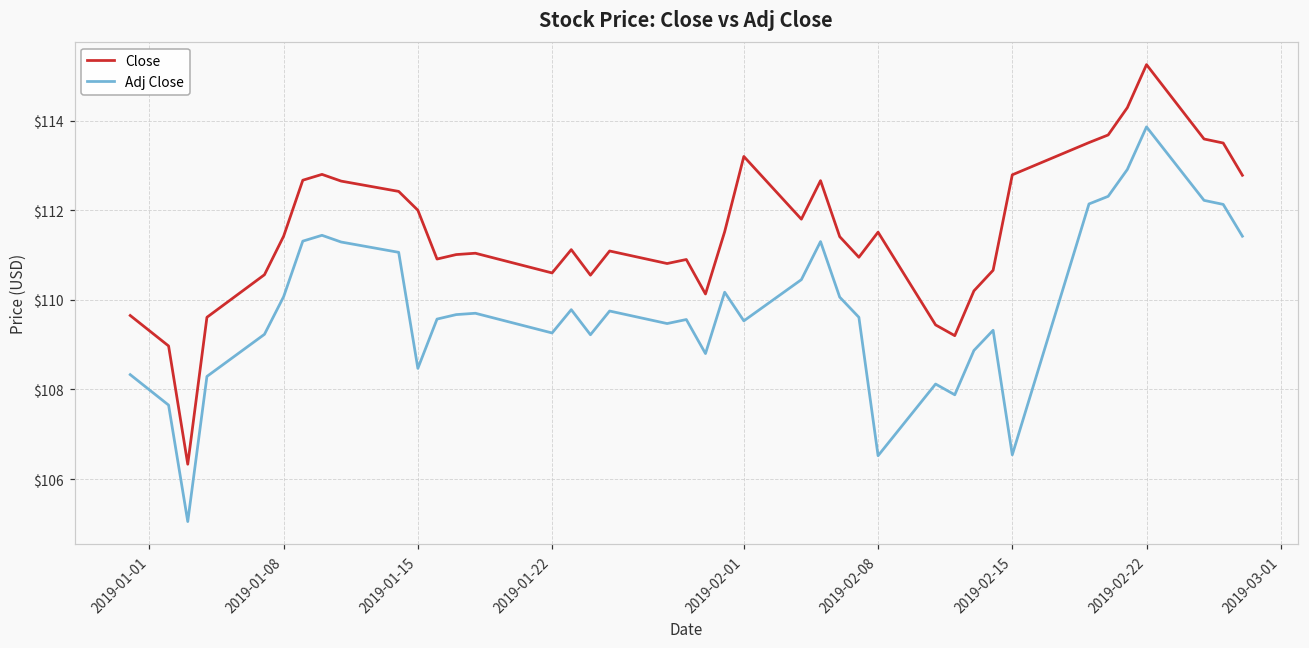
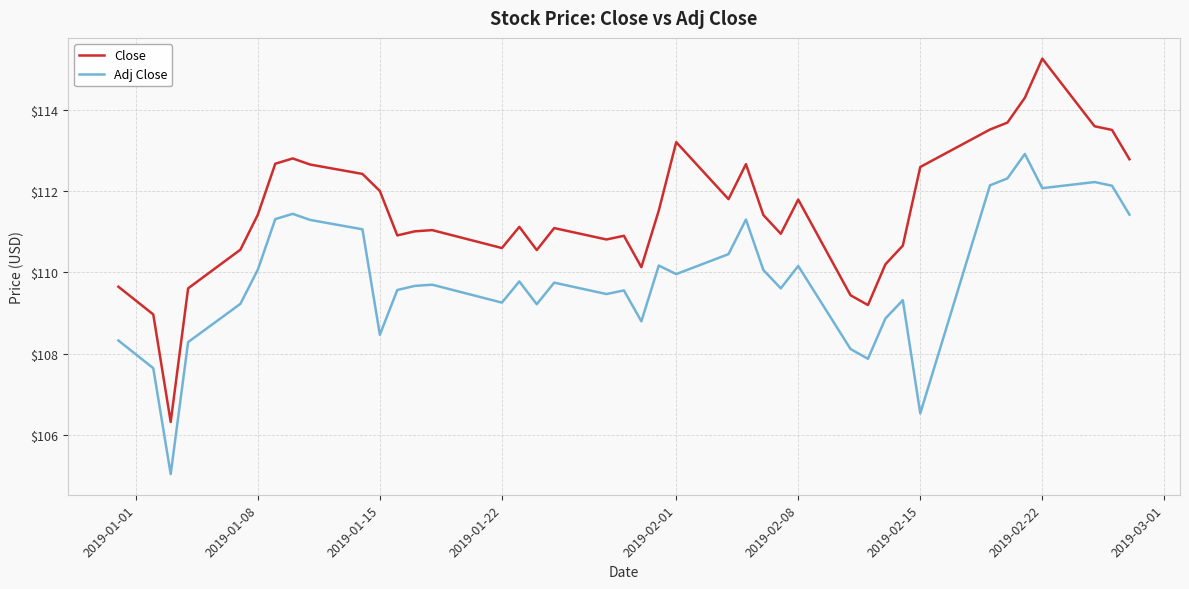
Adj Close, 2019-02-01: $109.5 -> $110.0
Close, 2019-02-08: $111.5 -> $111.8
Adj Close, 2019-02-08: $106.5 -> $110.2
Close, 2019-02-15: $112.8 -> $112.6
Adj Close, 2019-02-22: $113.9 -> $112.1
